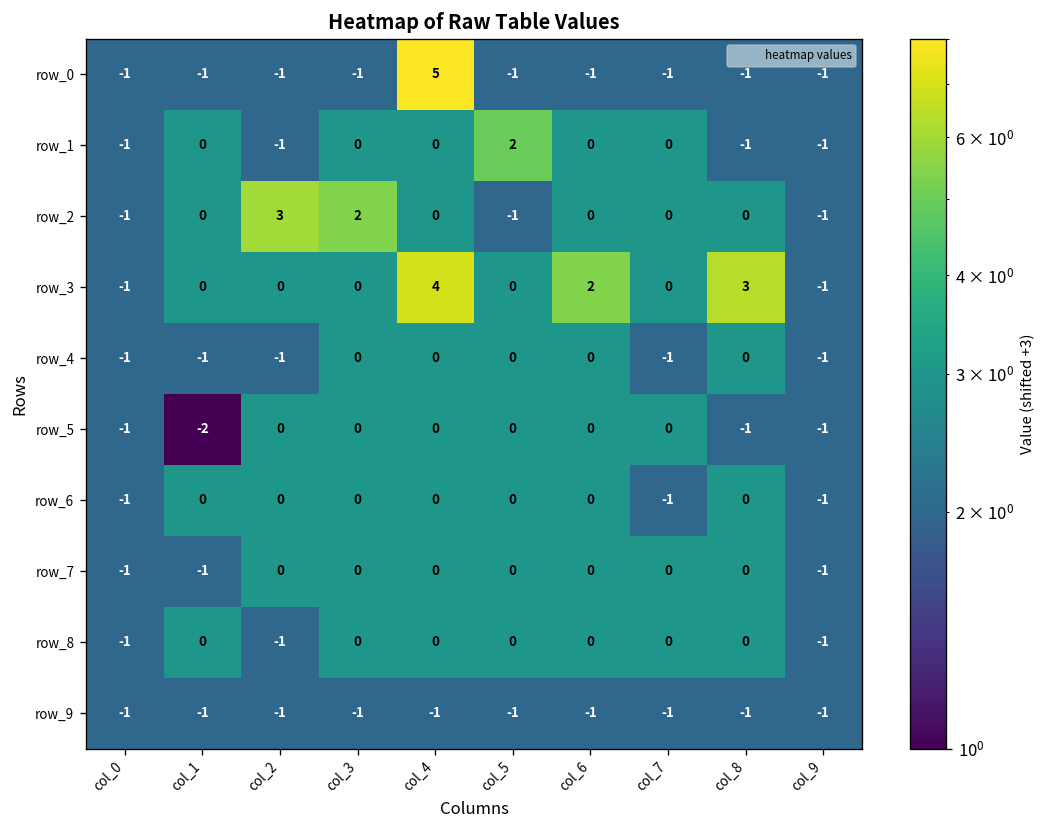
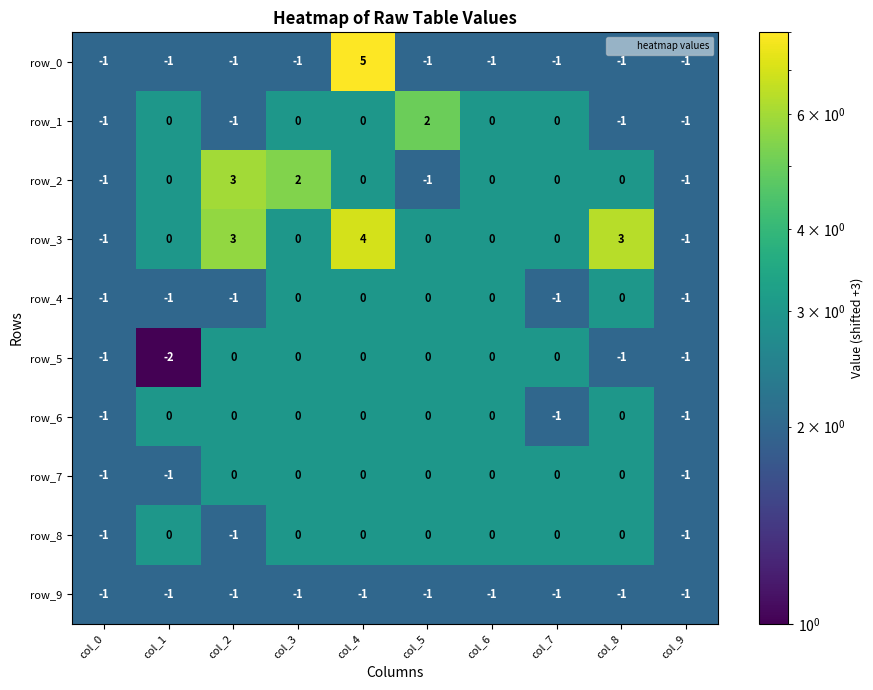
row_3, col_2: 0 -> 3
row_3, col_6: 2 -> 0
